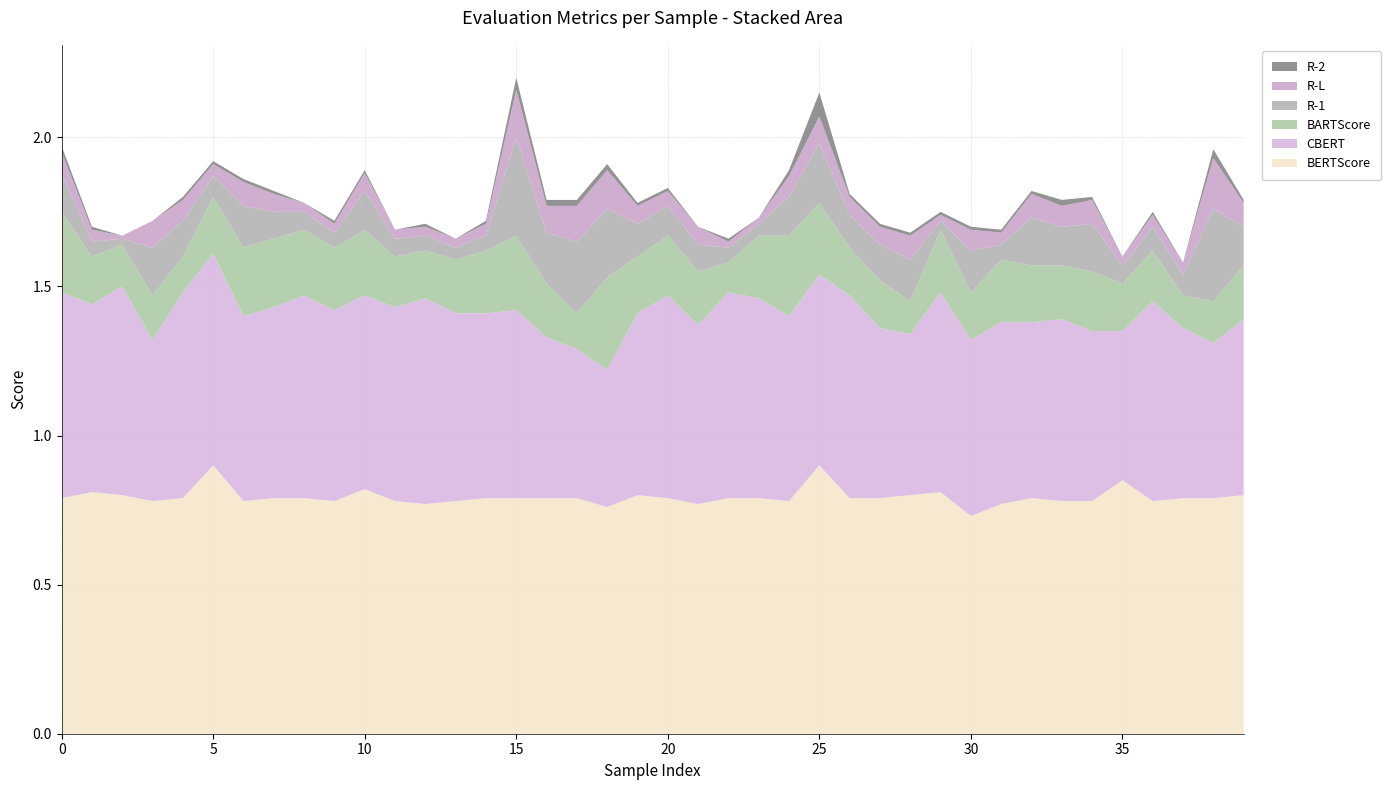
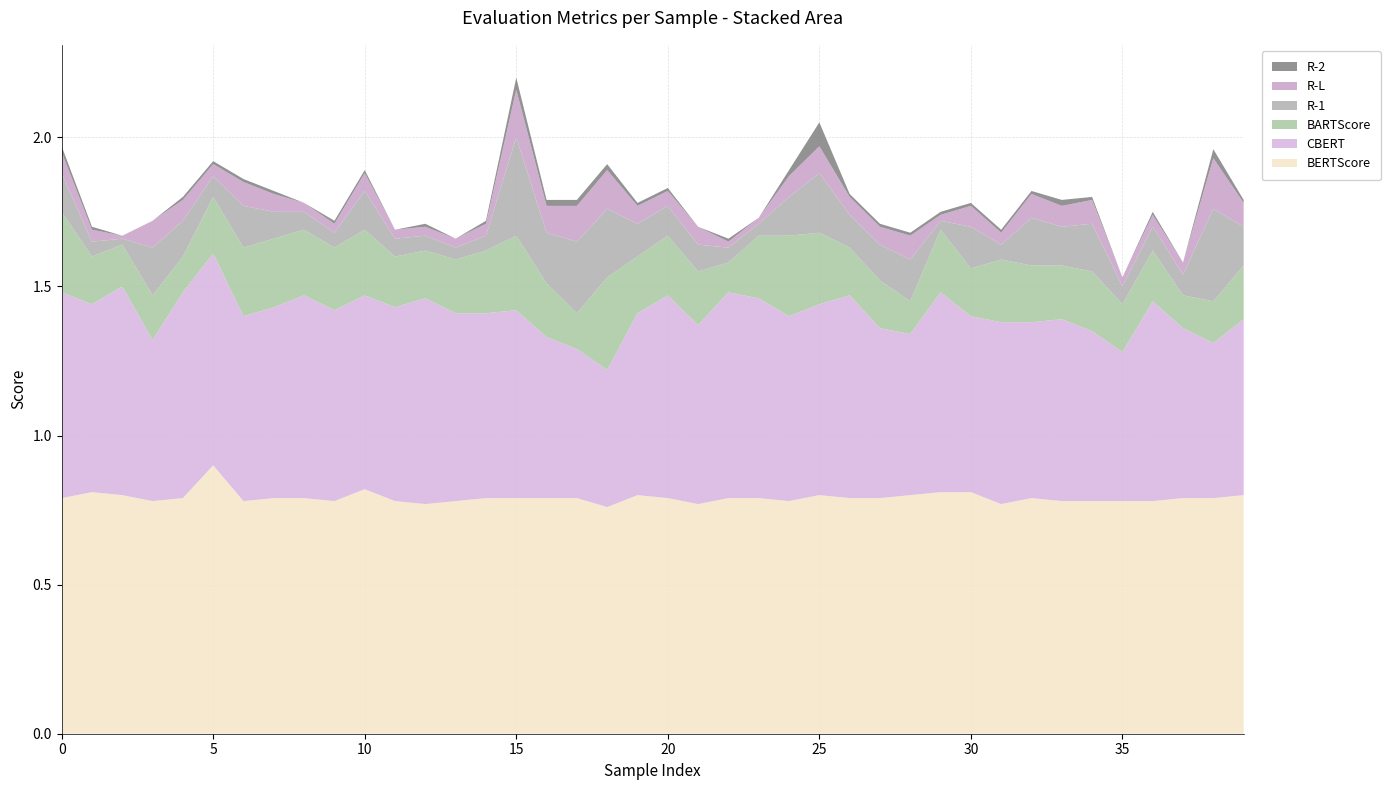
BERTScore, 25: 0.9 -> 0.8
BERTScore, 30: 0.73 -> 0.81
BERTScore, 35: 0.85 -> 0.78
